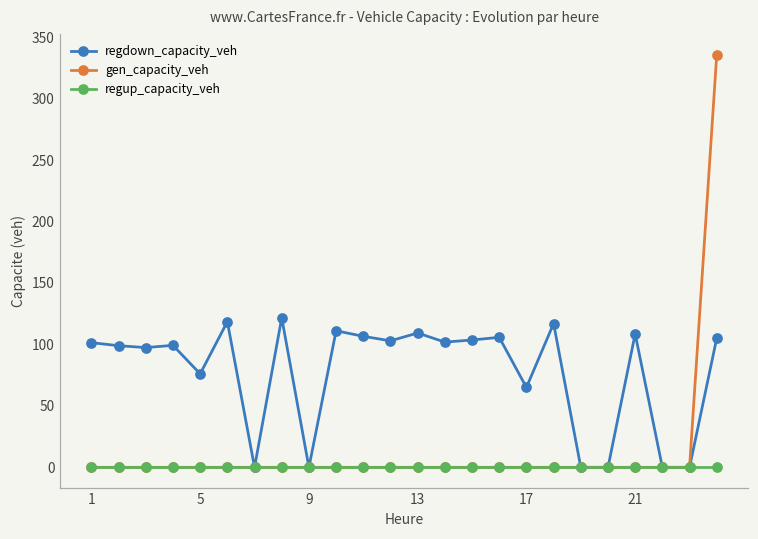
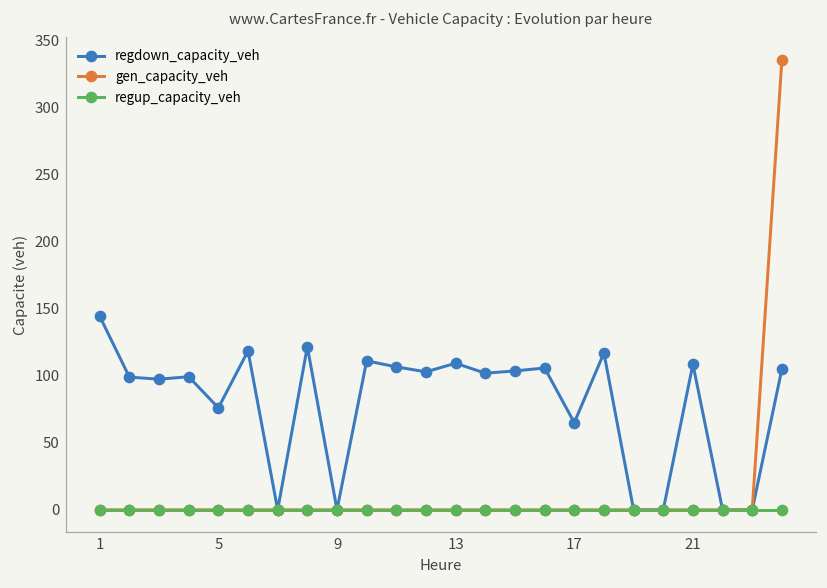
regdown_capacity_veh, 1: 101 -> 144
